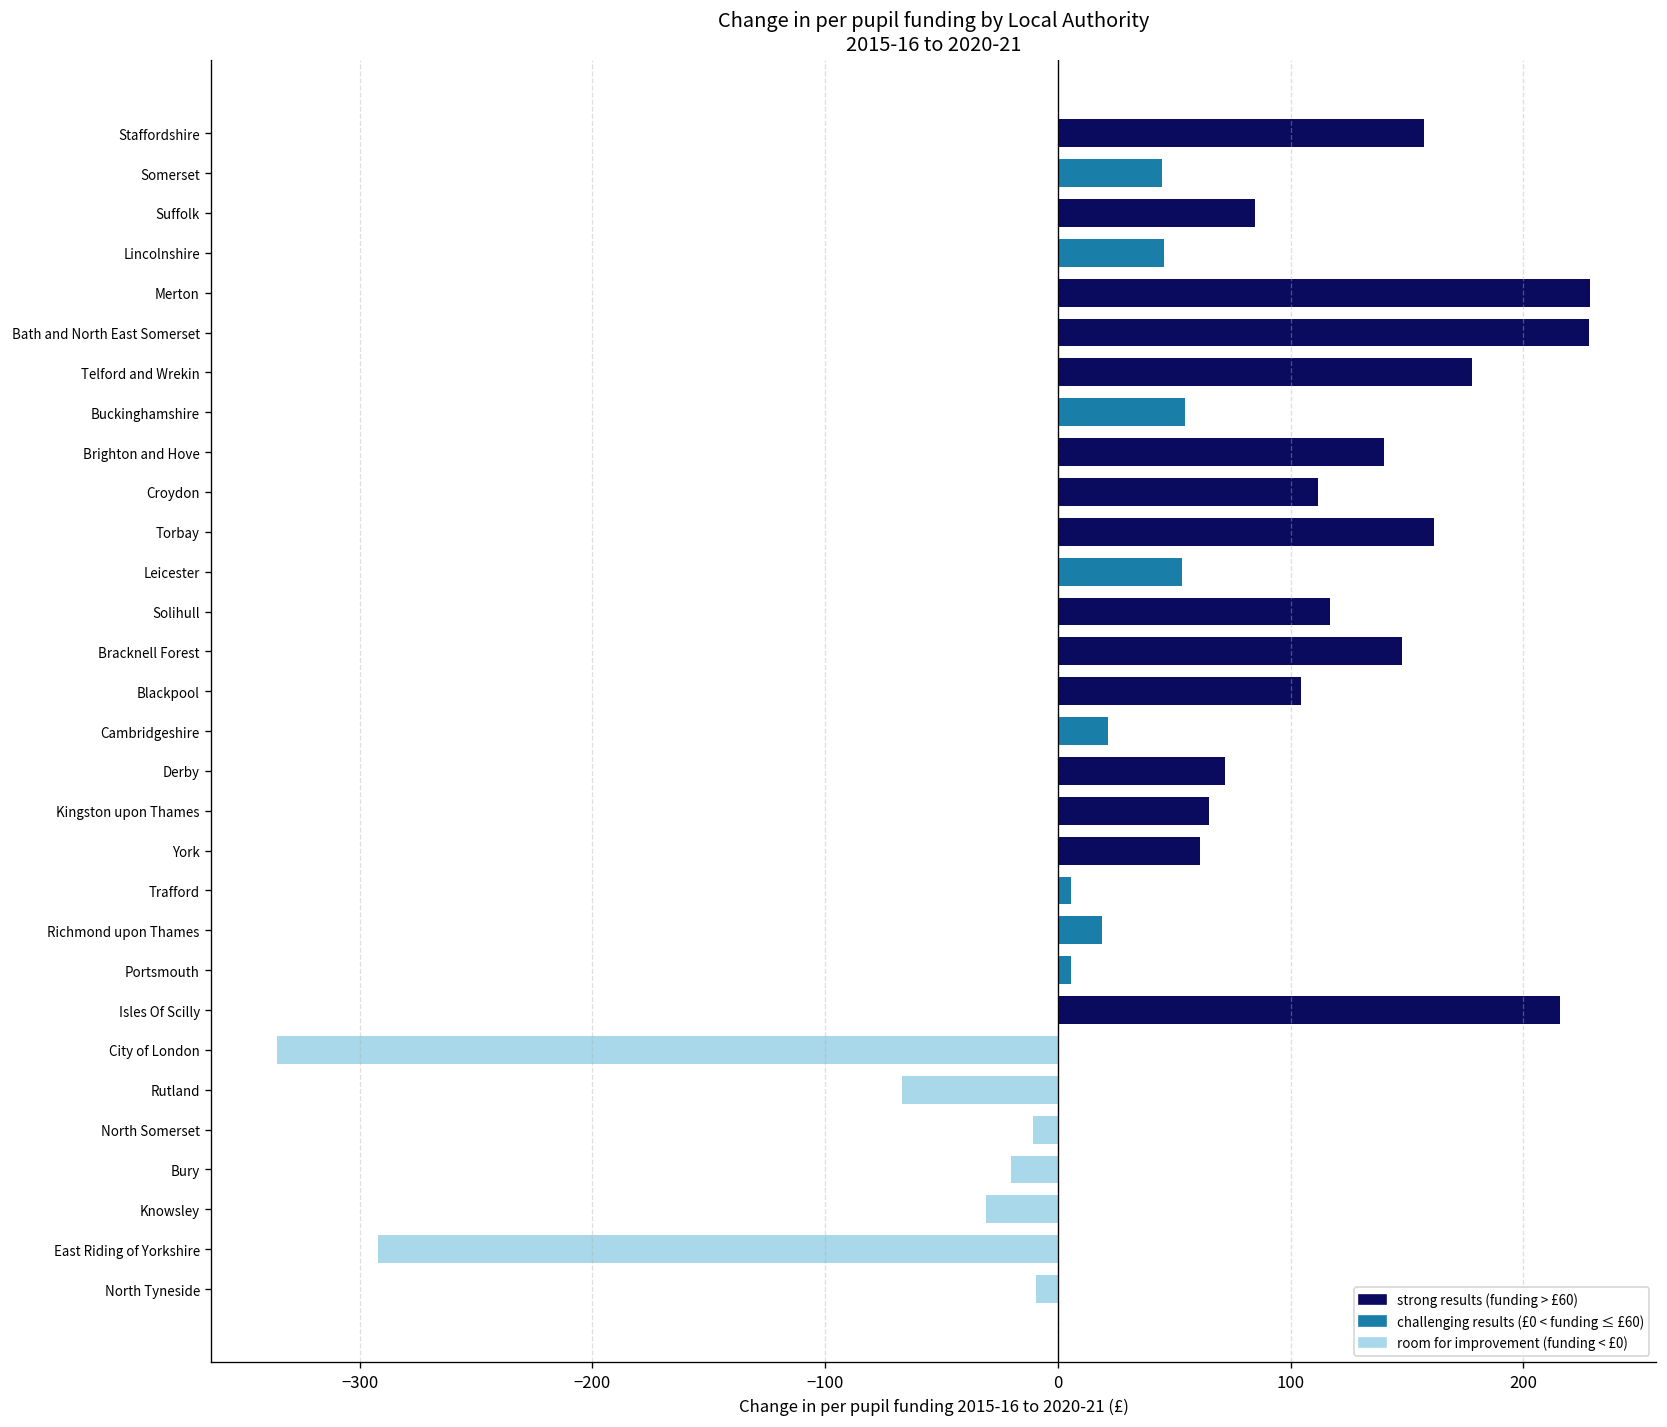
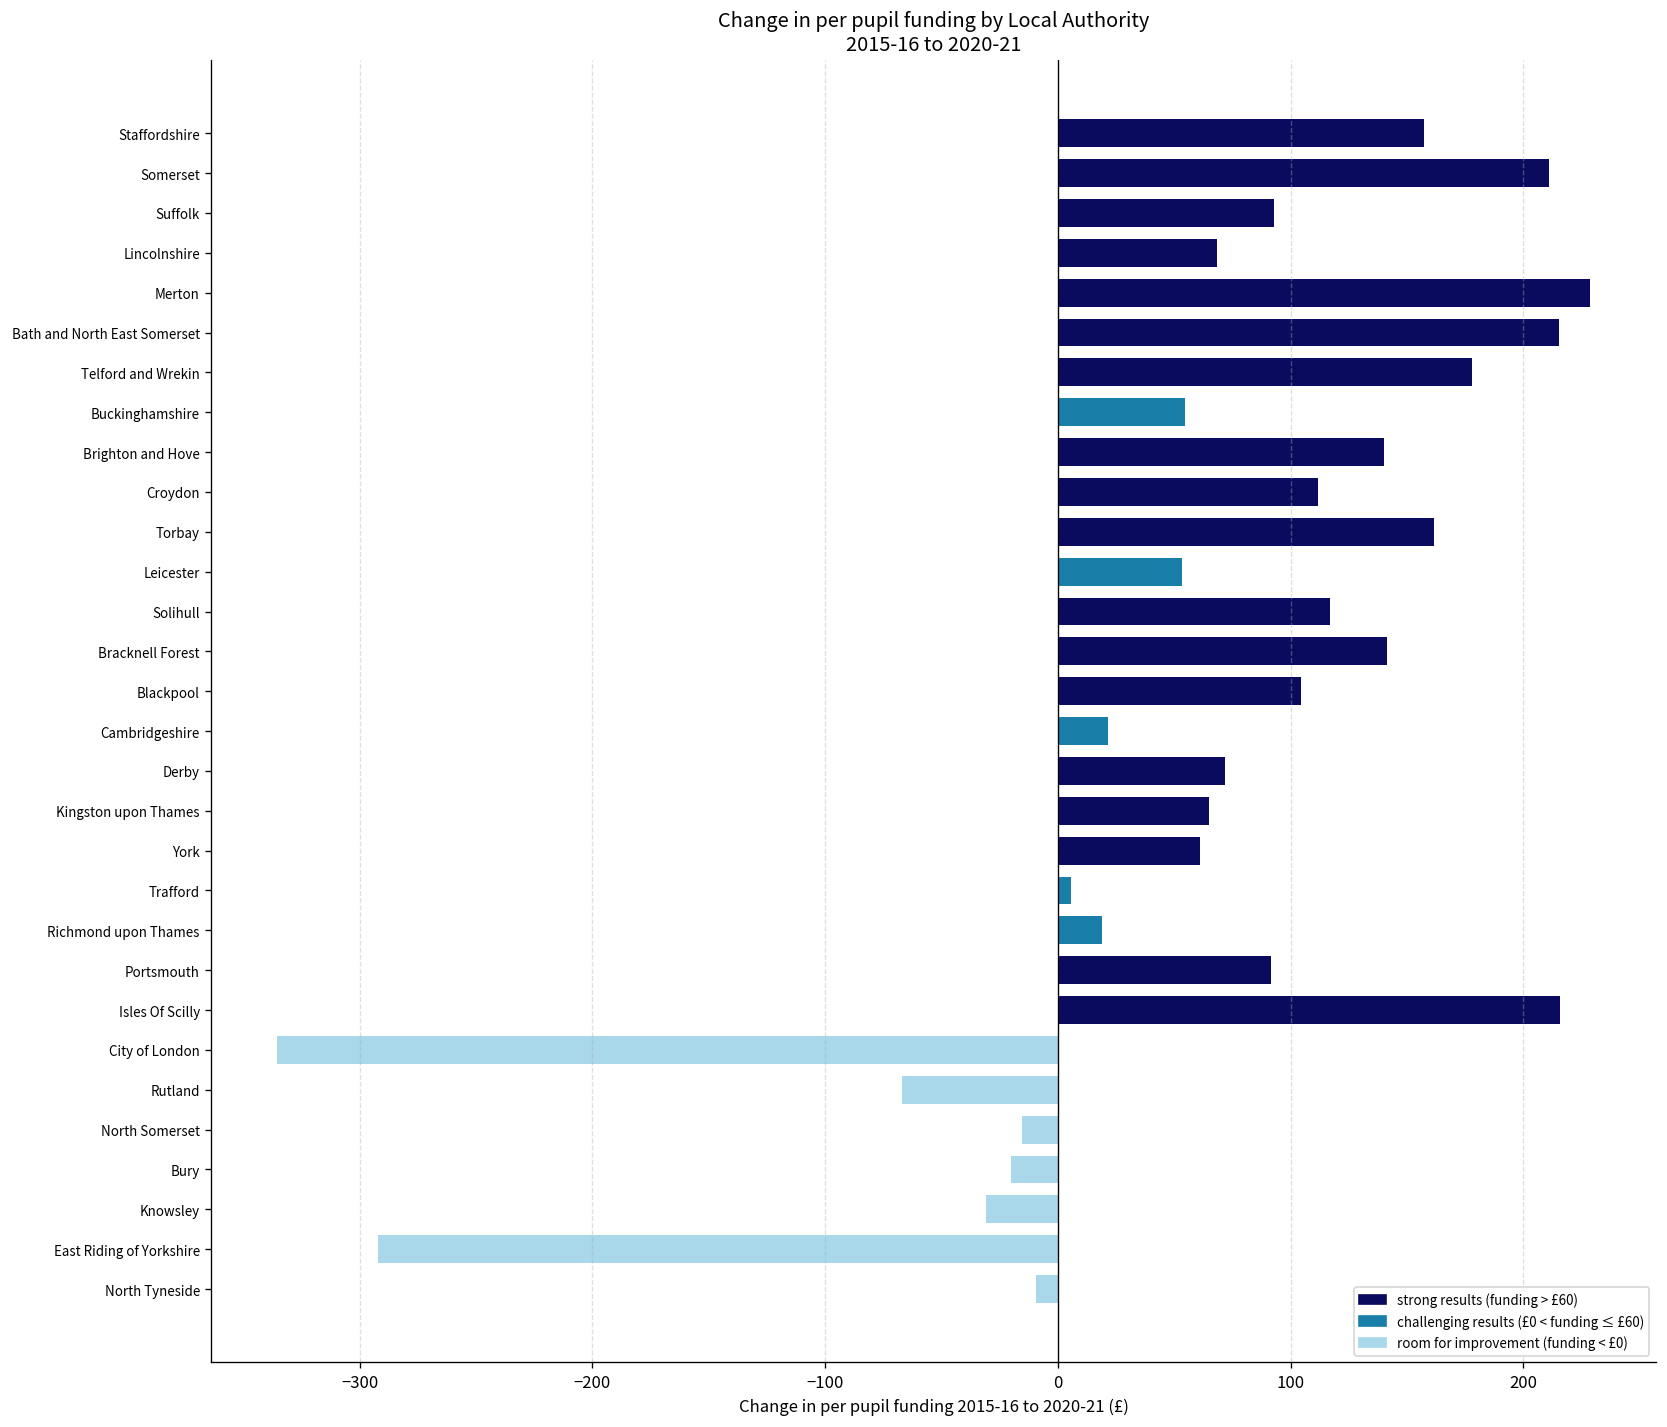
Somerset: 45 -> 211
Suffolk: 85 -> 93
Lincolnshire: 46 -> 68
Bath and North East Somerset: 228 -> 215
Bracknell Forest: 148 -> 141
Portsmouth: 6 -> 92
North Somerset: -11 -> -15
